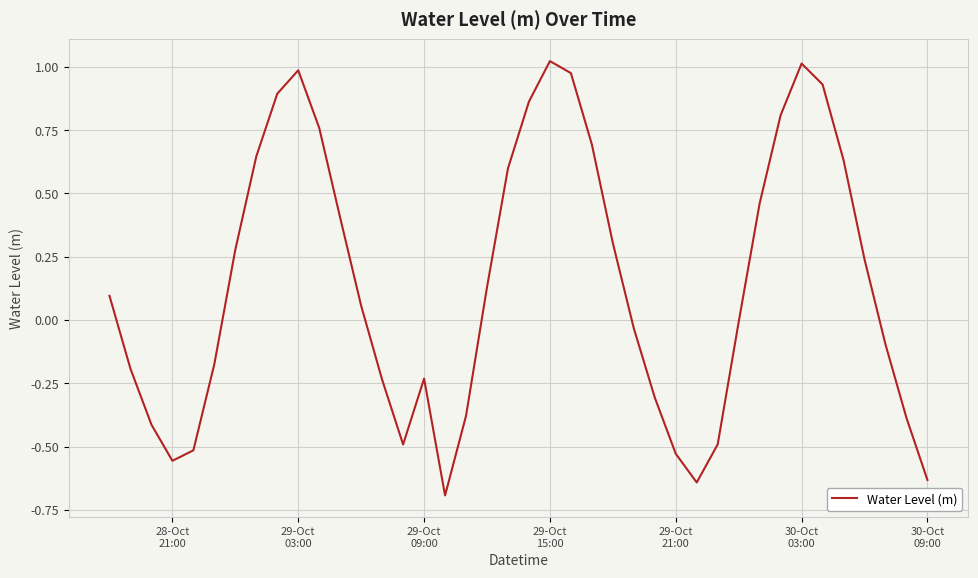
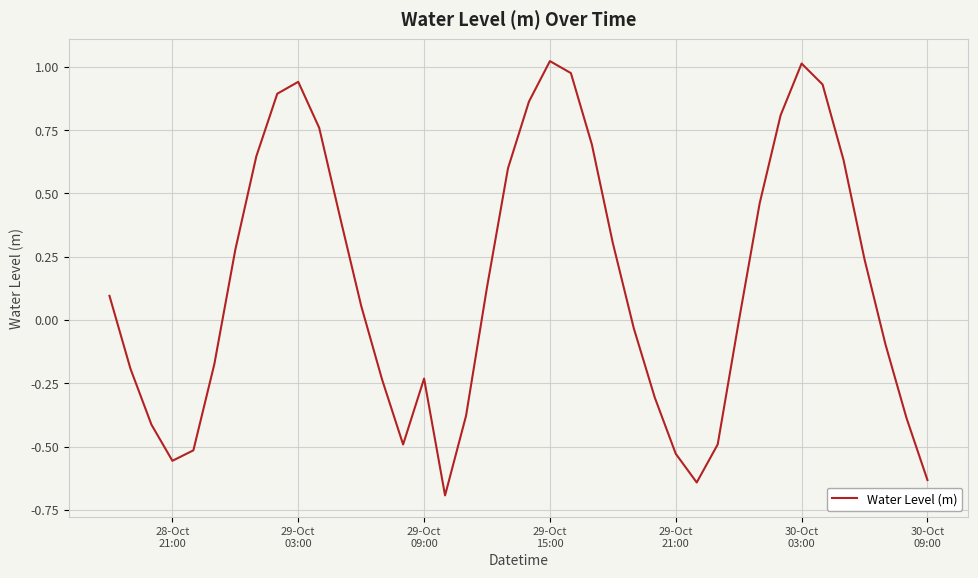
29-Oct 03:00: 0.99 -> 0.94
